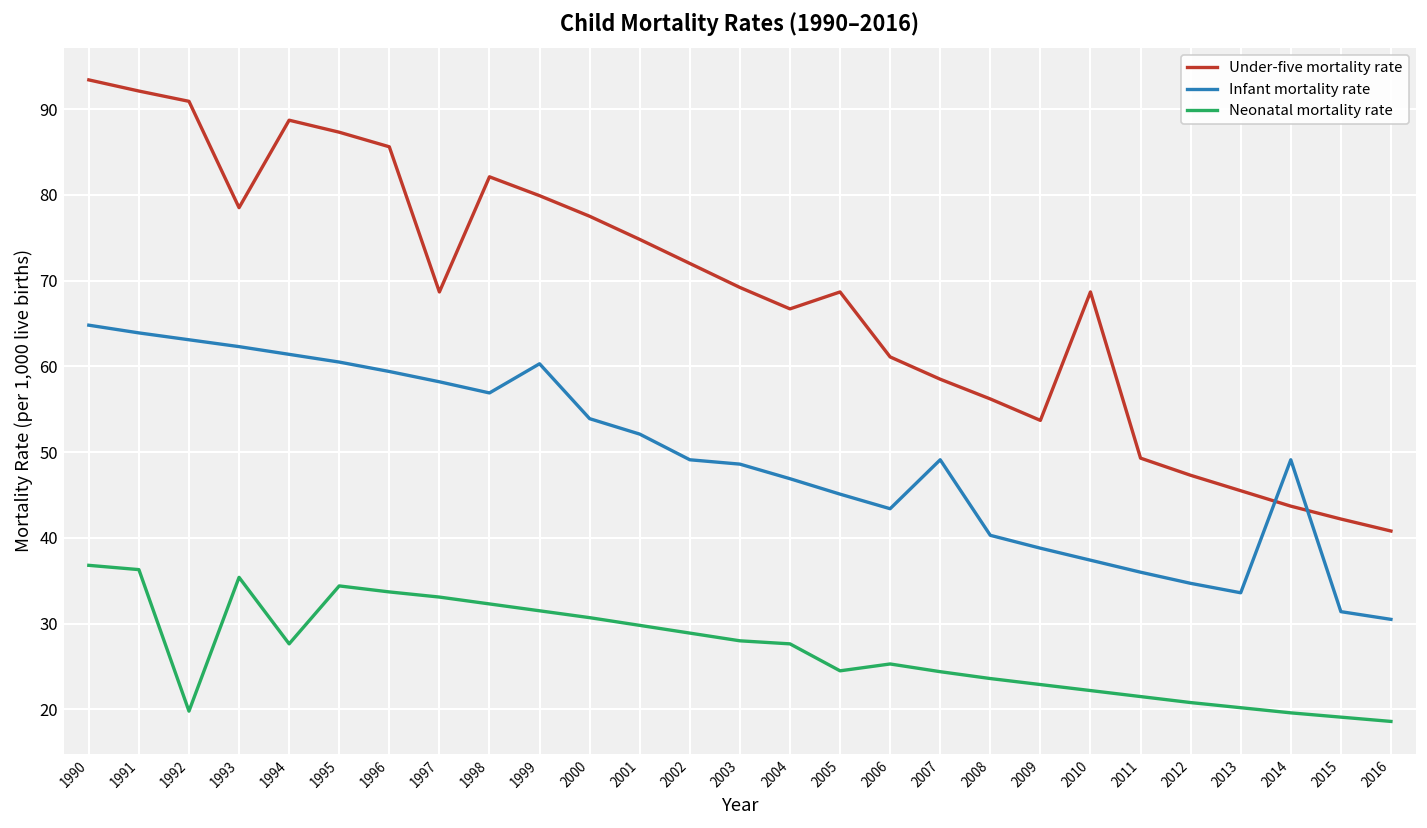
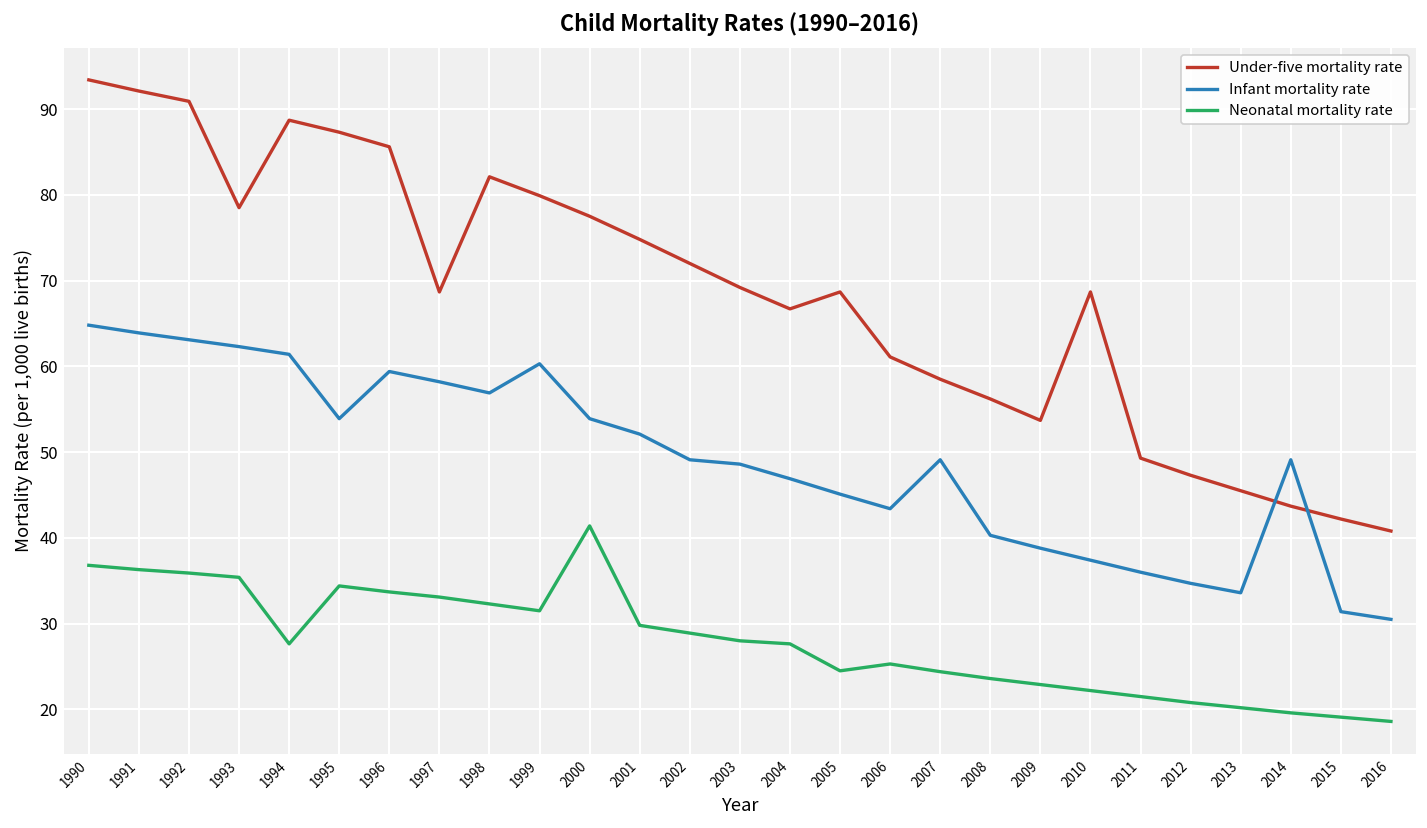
Neonatal mortality rate, 1992: 20 -> 36
Infant mortality rate, 1995: 61 -> 54
Neonatal mortality rate, 2000: 31 -> 41
